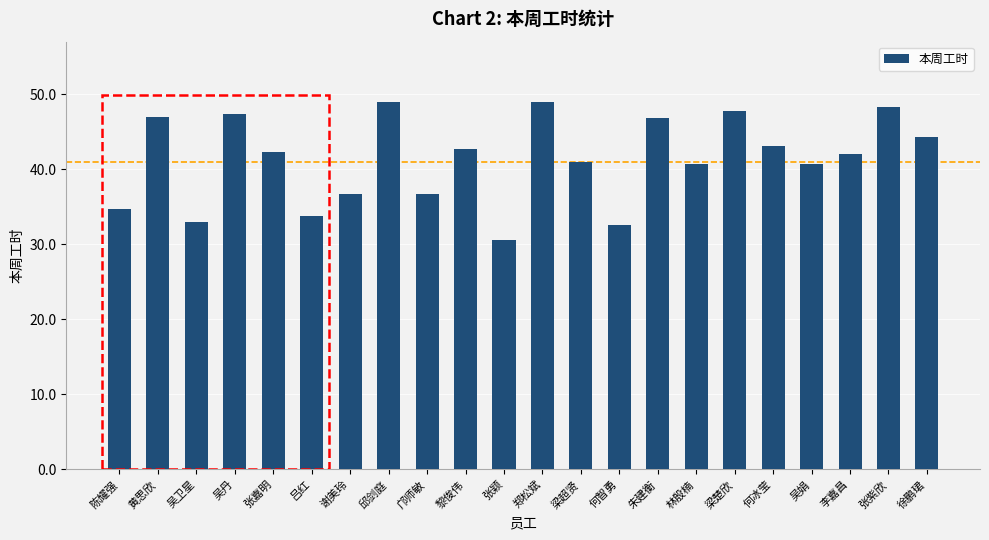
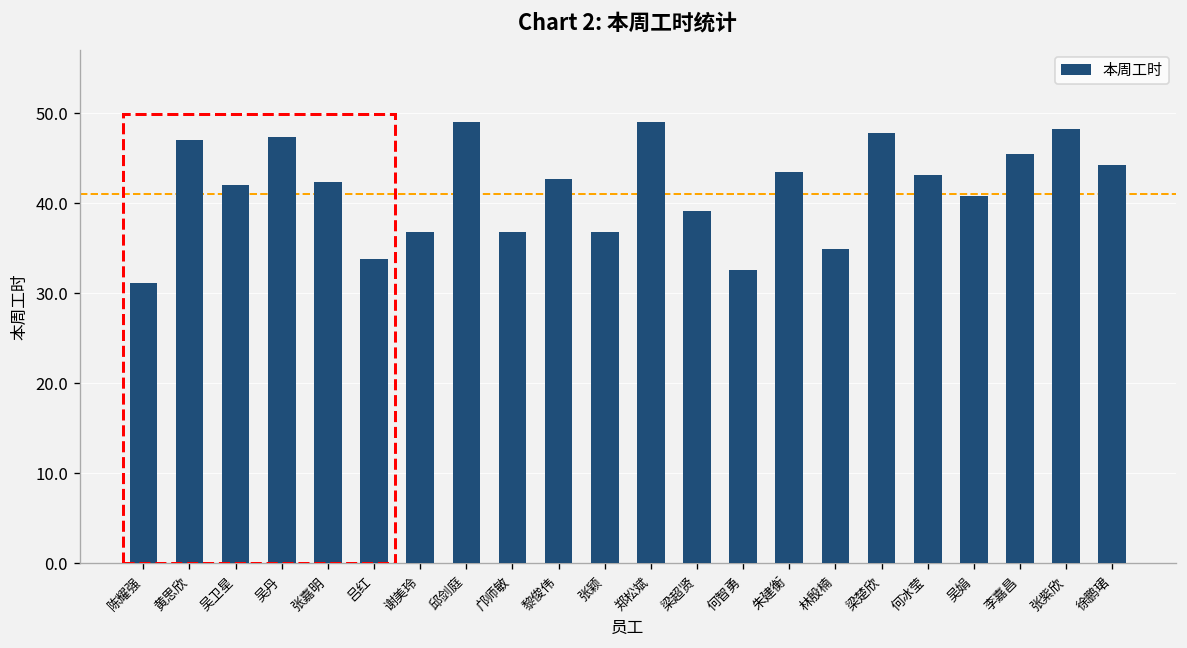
陈耀强: 35 -> 31
吴卫星: 33 -> 42
张颖: 31 -> 37
梁超贤: 41 -> 39
朱建衡: 47 -> 44
林殷楠: 41 -> 35
李嘉昌: 42 -> 46
